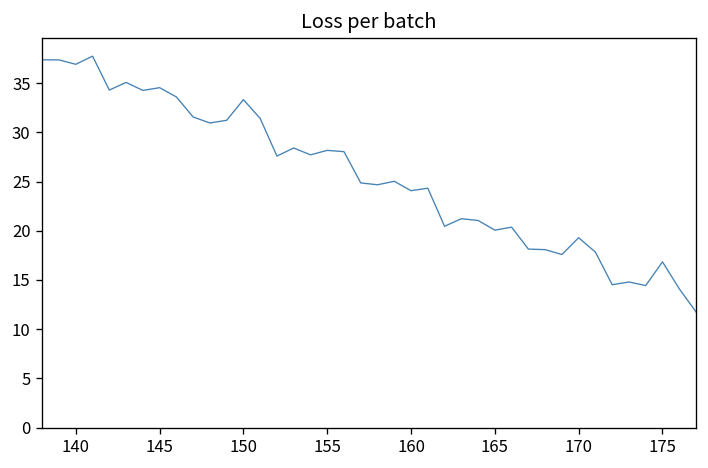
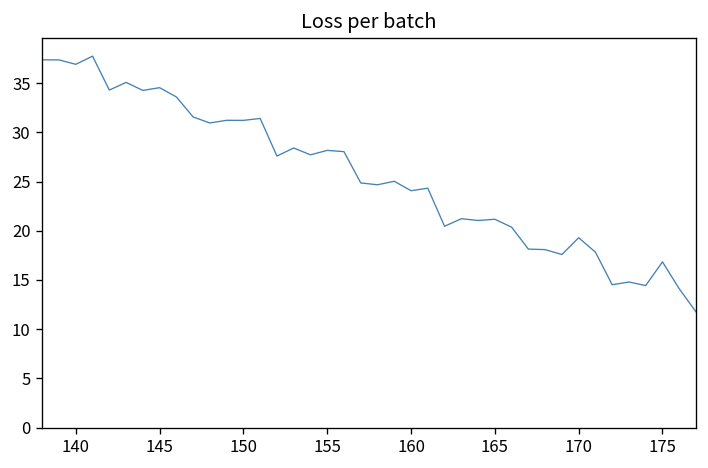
150: 33 -> 31
165: 20 -> 21
